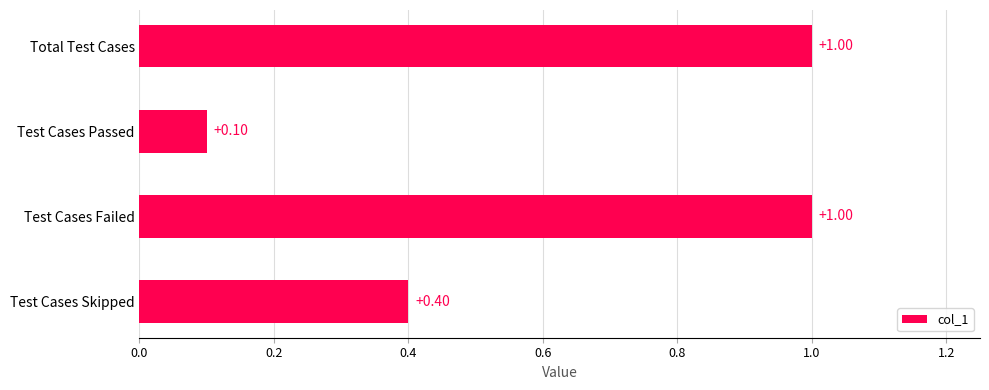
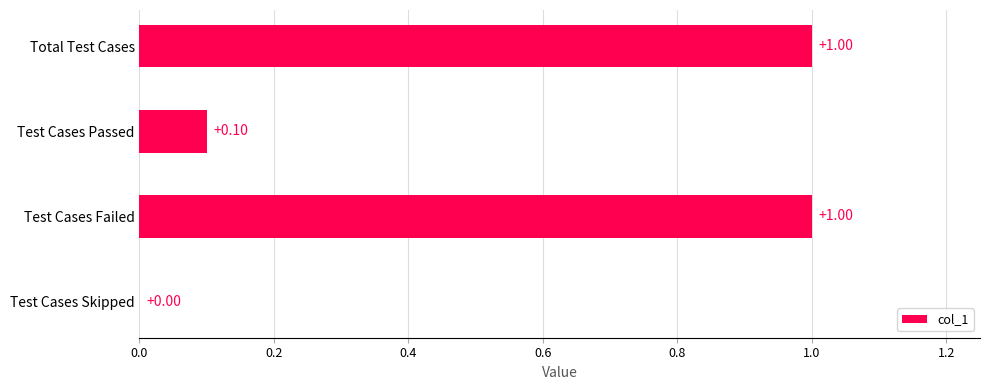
Test Cases Skipped: +0.40 -> +0.00
